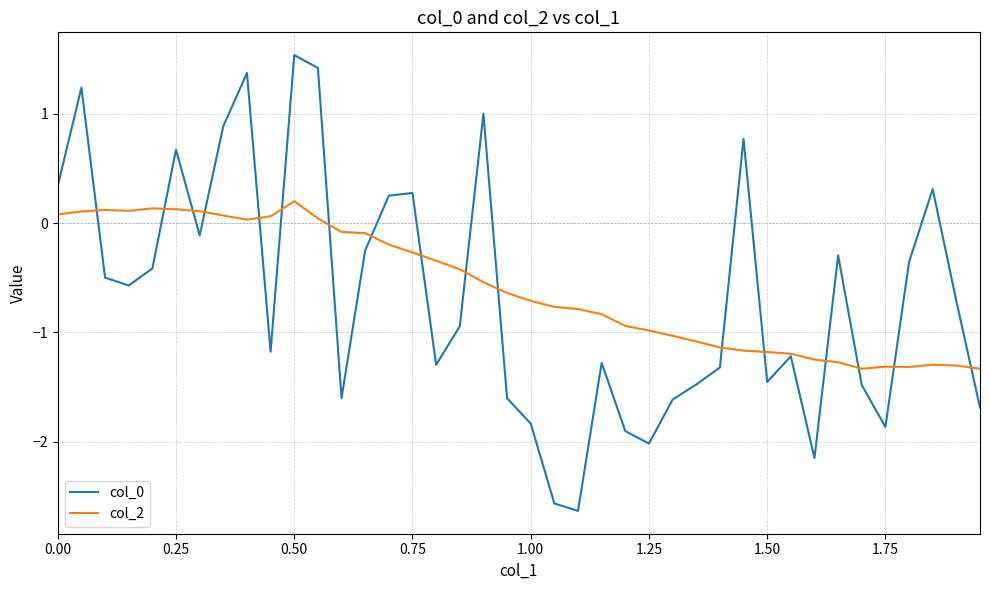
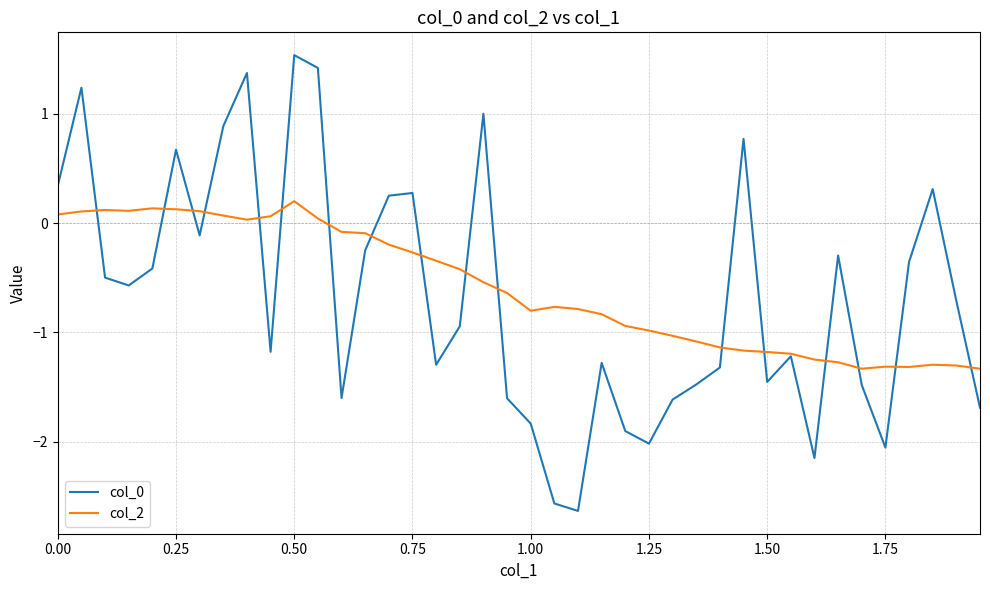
col_2, 1.00: -0.71 -> -0.80
col_0, 1.75: -1.87 -> -2.05
